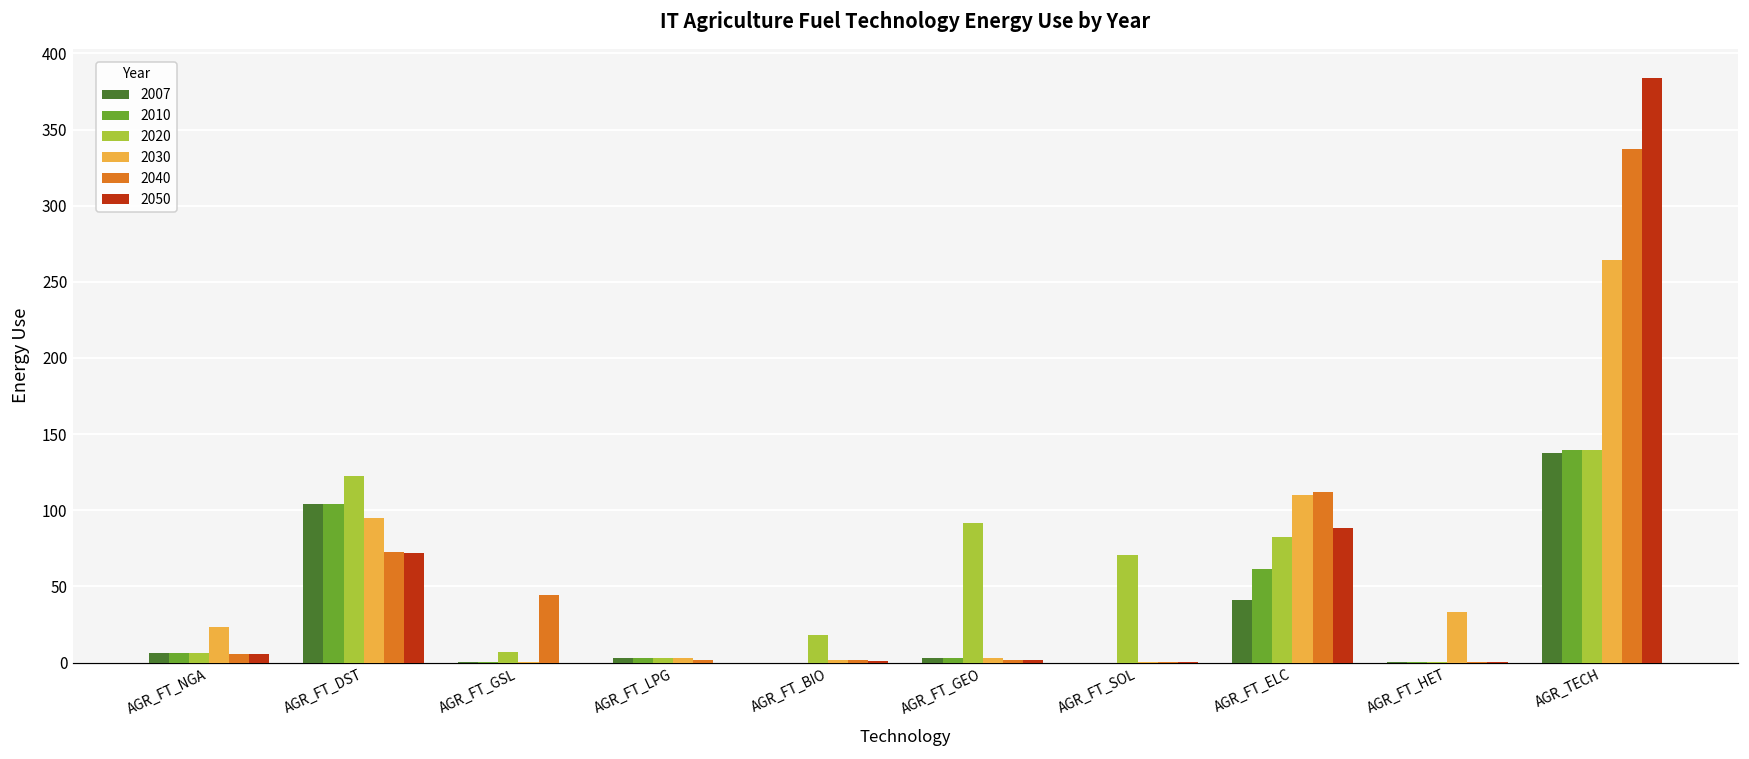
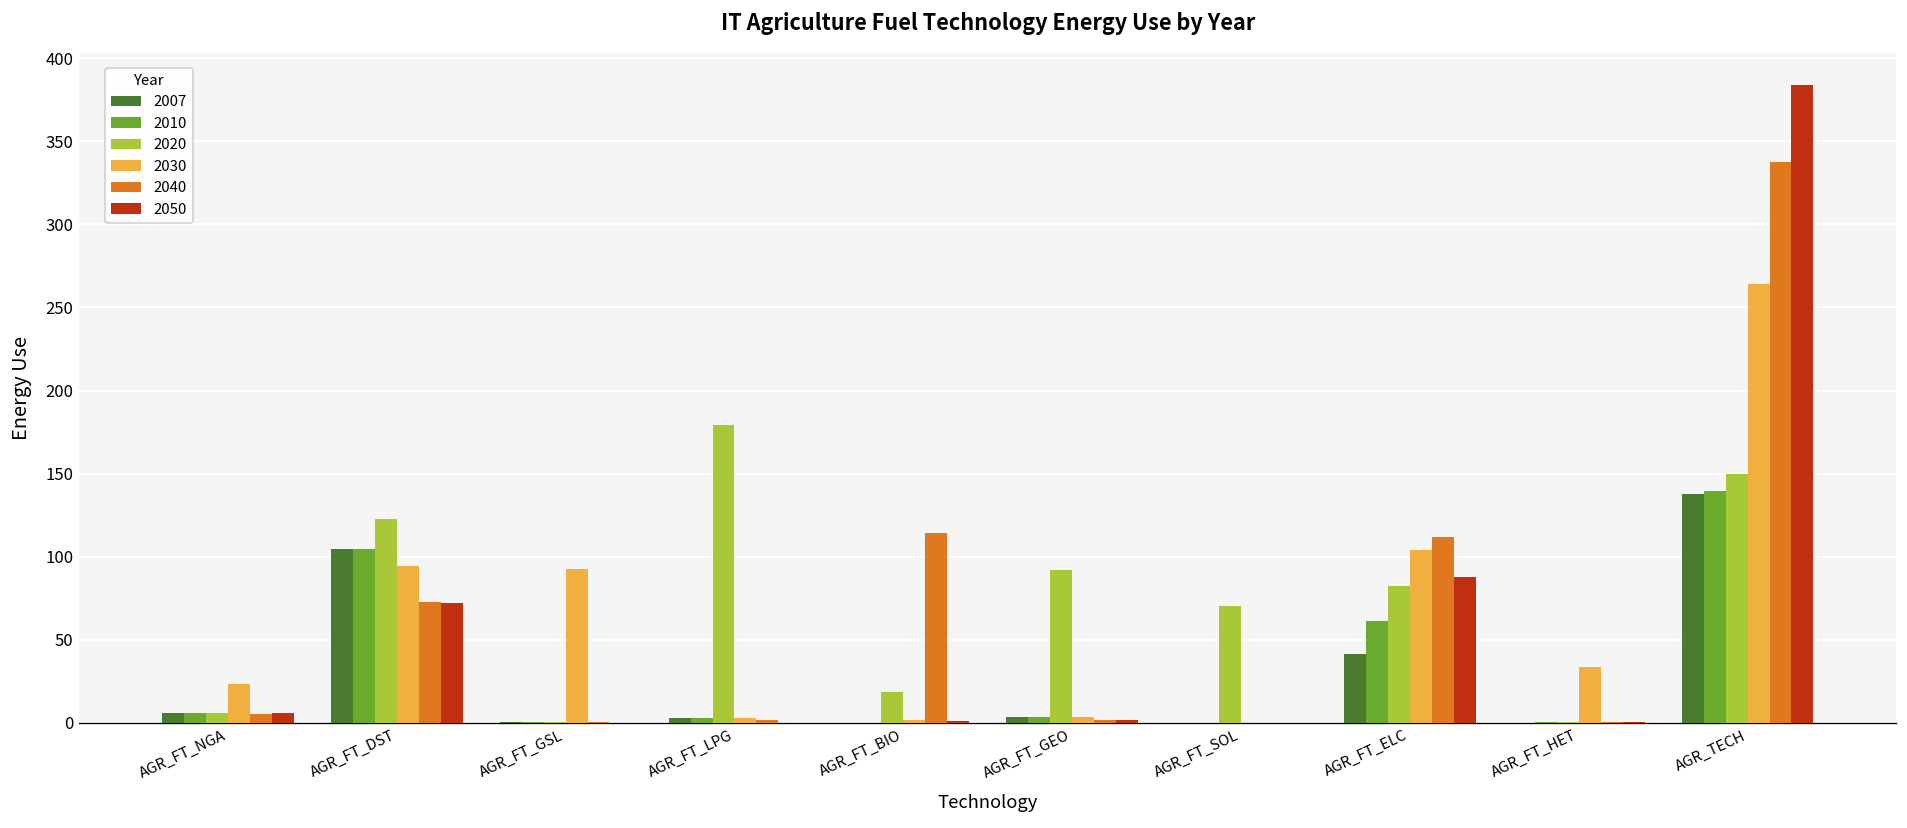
2020, AGR_FT_GSL: 7 -> 1
2030, AGR_FT_GSL: 1 -> 93
2040, AGR_FT_GSL: 44 -> 0
2020, AGR_FT_LPG: 3 -> 179
2040, AGR_FT_BIO: 1 -> 114
2030, AGR_FT_ELC: 110 -> 104
2020, AGR_TECH: 140 -> 150
